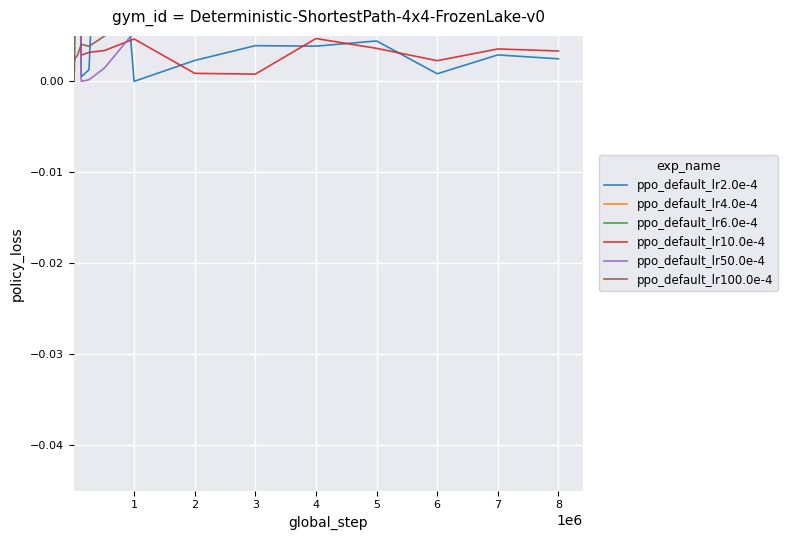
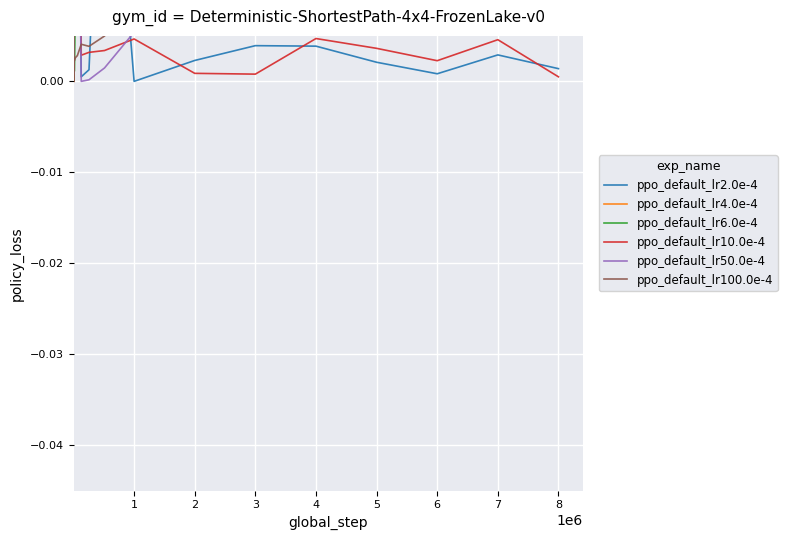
ppo_default_lr2.0e-4, 5: 0.004 -> 0.002
ppo_default_lr10.0e-4, 7: 0.004 -> 0.005
ppo_default_lr2.0e-4, 8: 0.002 -> 0.001
ppo_default_lr10.0e-4, 8: 0.003 -> 0.000
